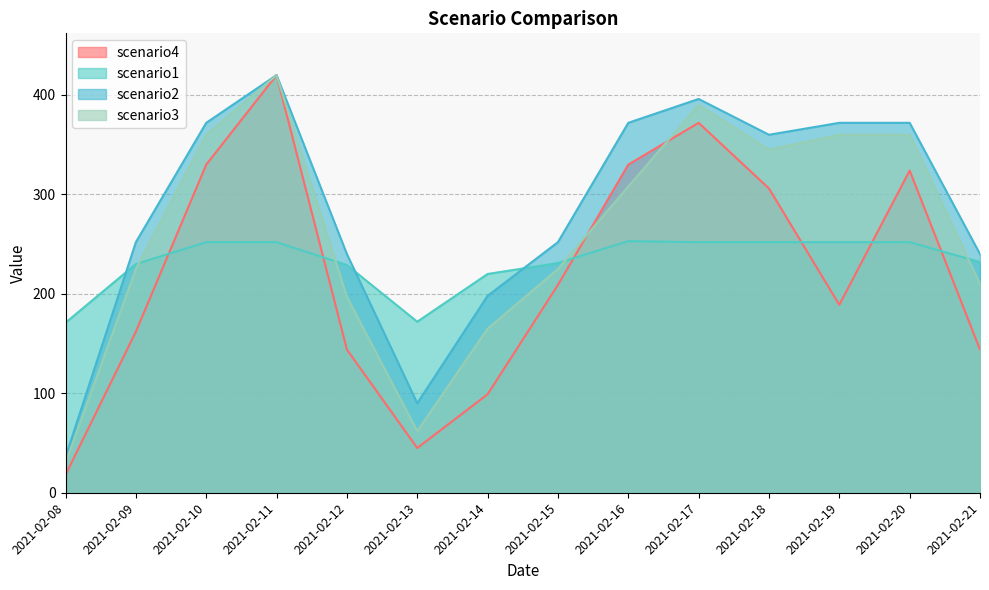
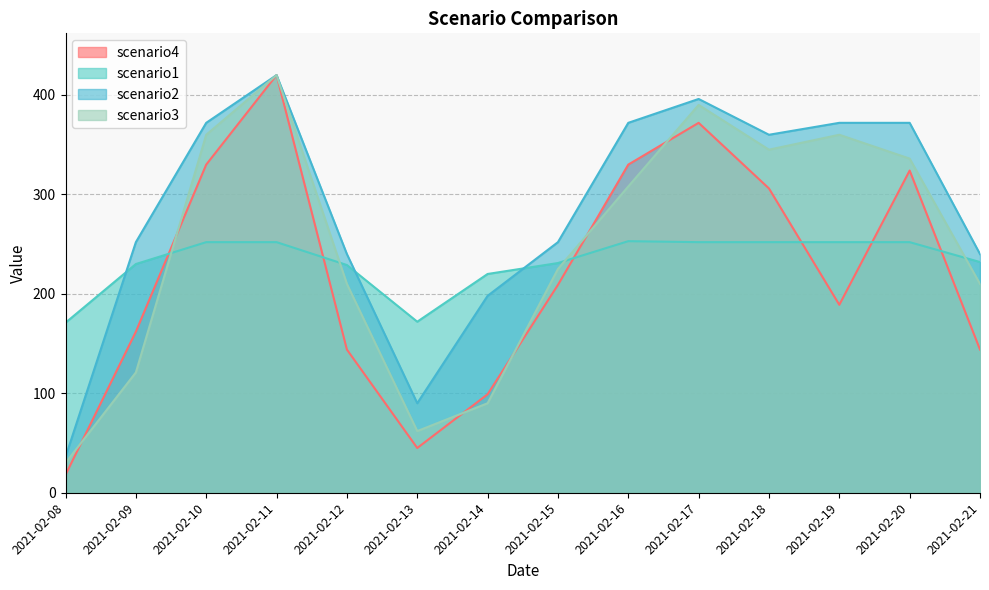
scenario3, 2021-02-09: 230 -> 120
scenario3, 2021-02-12: 200 -> 210
scenario3, 2021-02-14: 170 -> 90
scenario3, 2021-02-20: 360 -> 340
